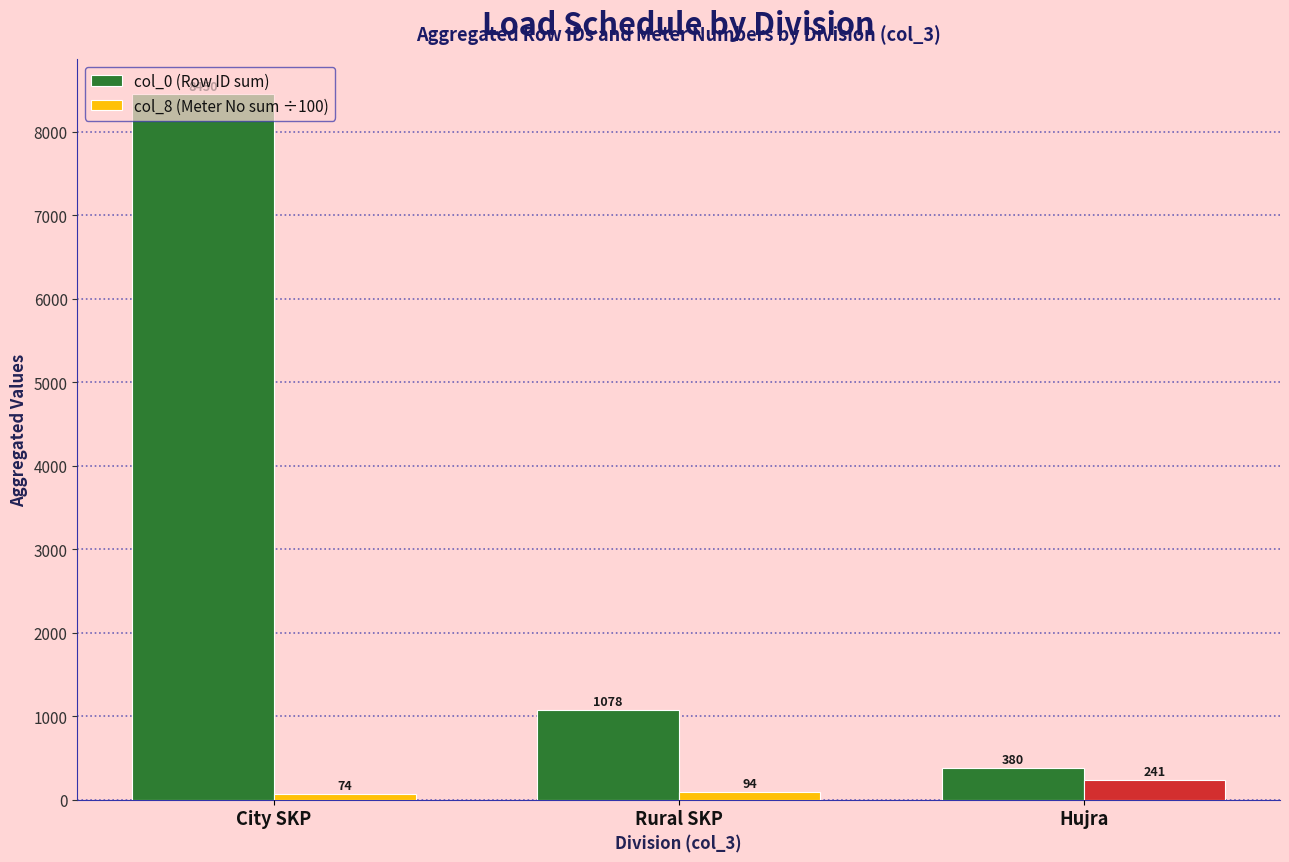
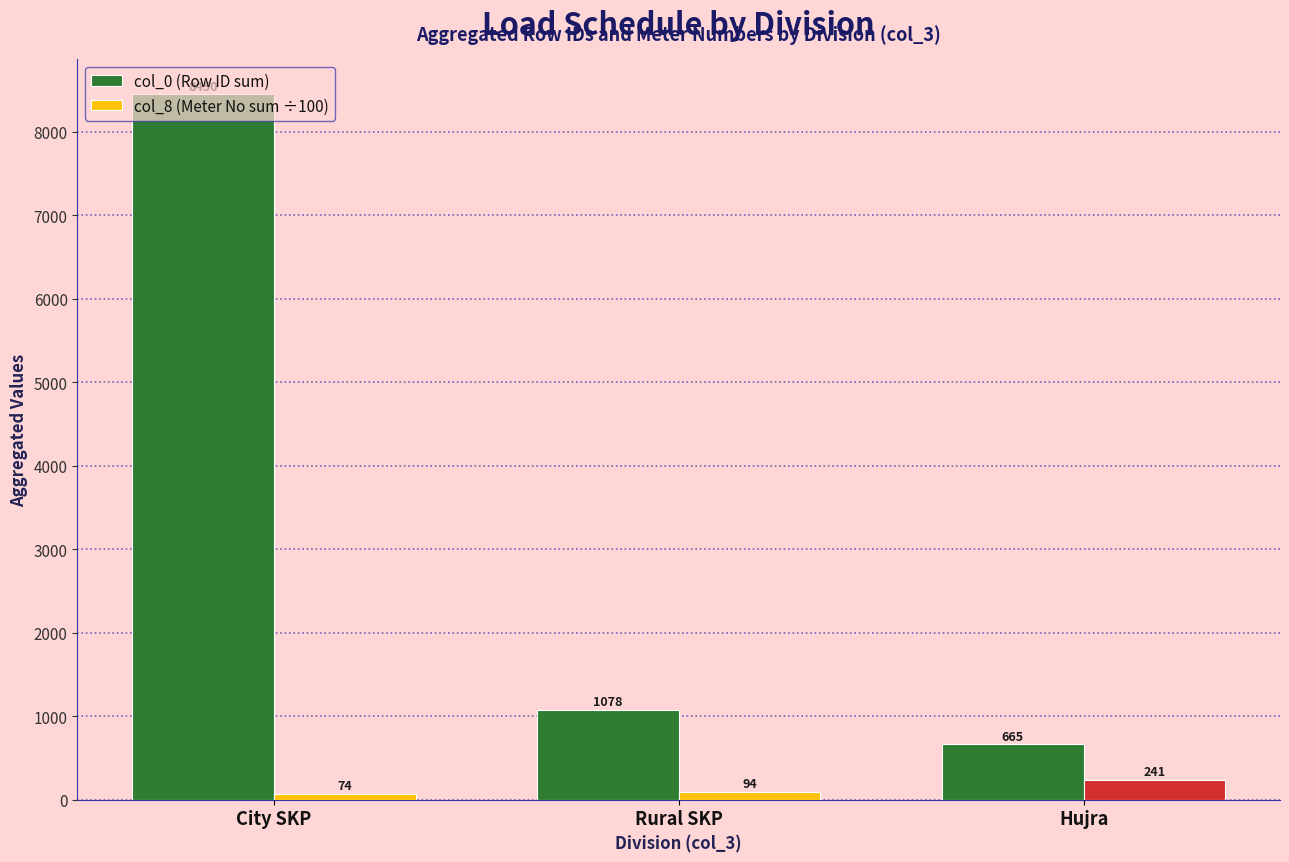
col_0 (Row ID sum), Hujra: 380 -> 665
